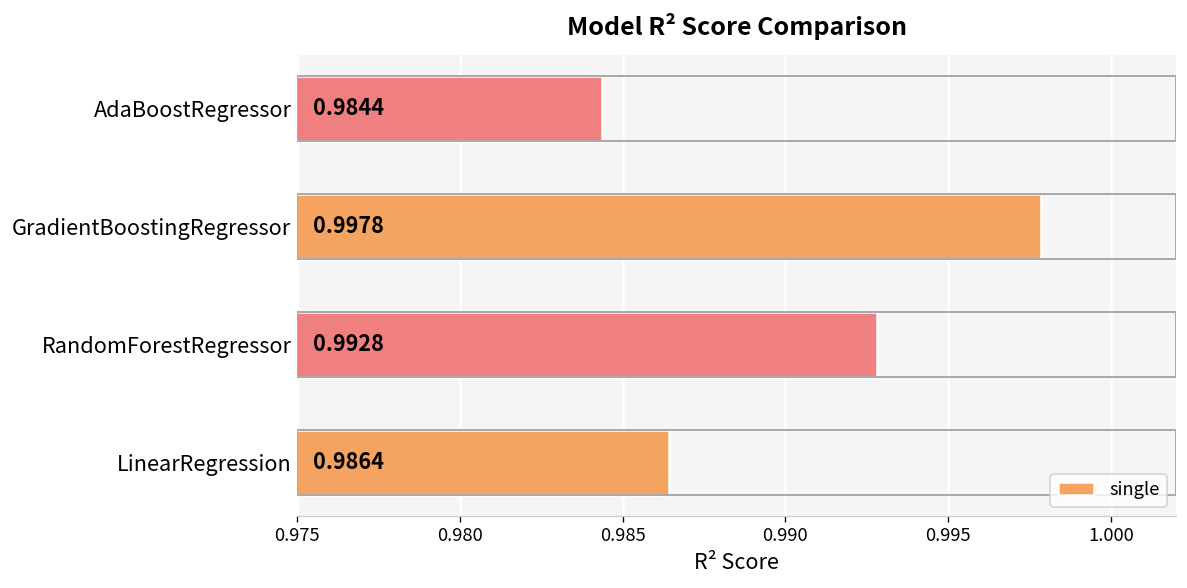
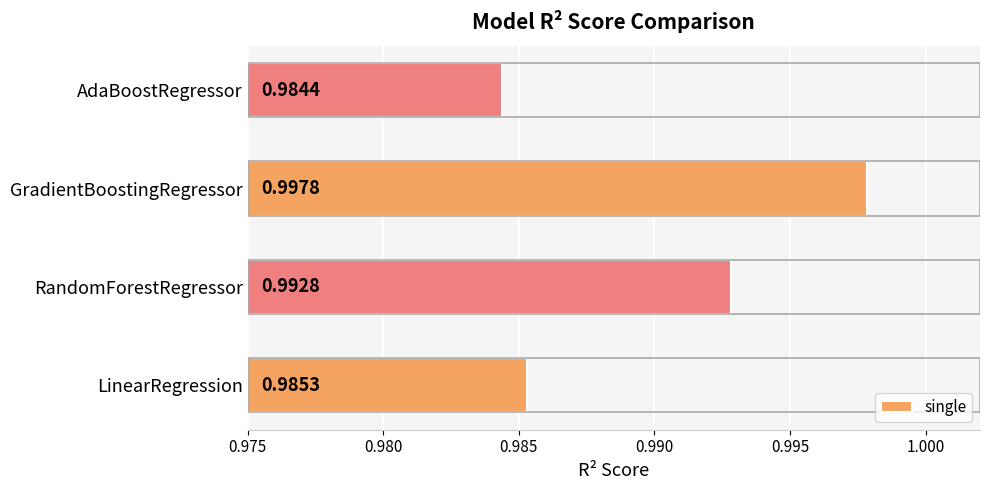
LinearRegression: 0.9864 -> 0.9853
